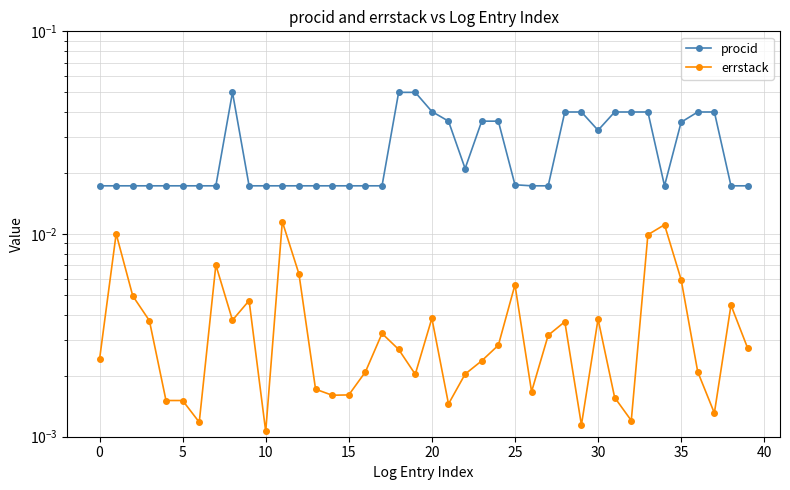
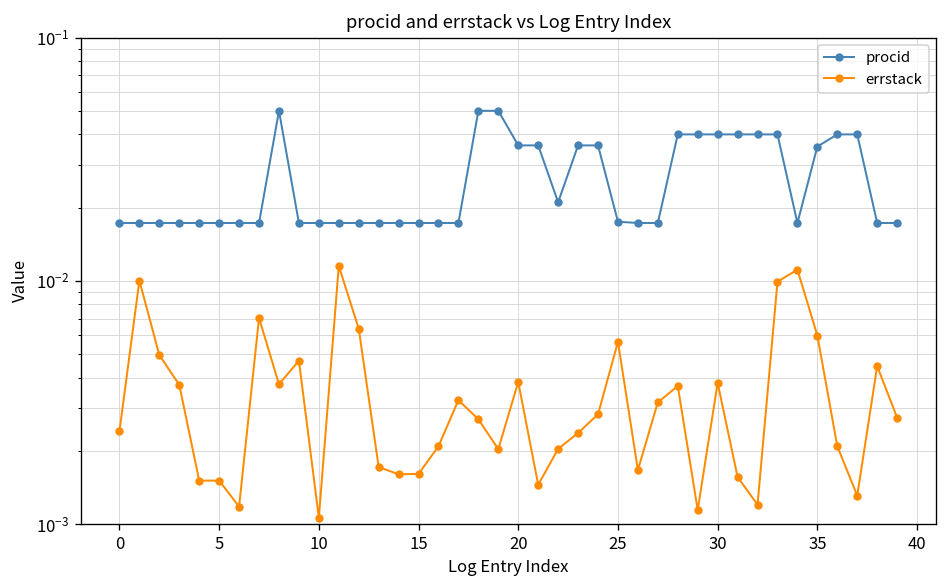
procid, 20: 0.040 -> 0.036
procid, 30: 0.033 -> 0.040
